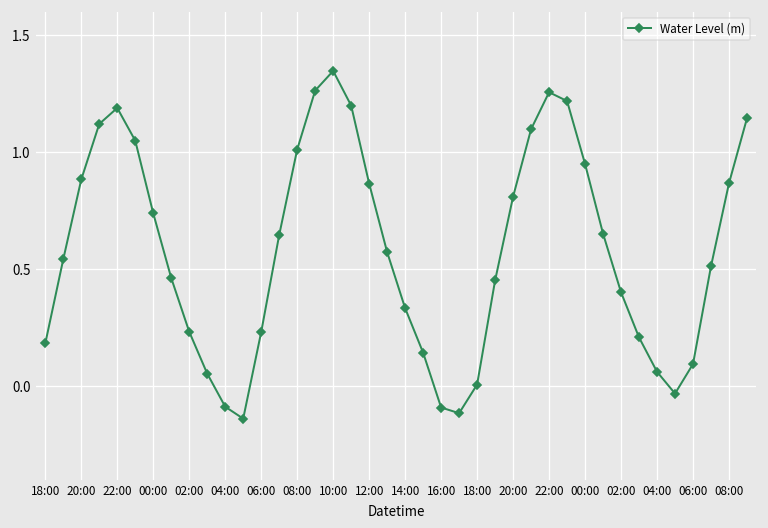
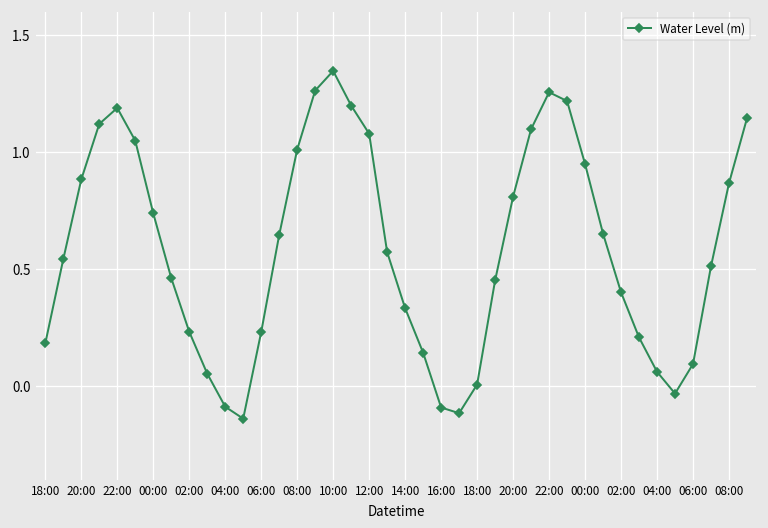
12:00: 0.87 -> 1.08
